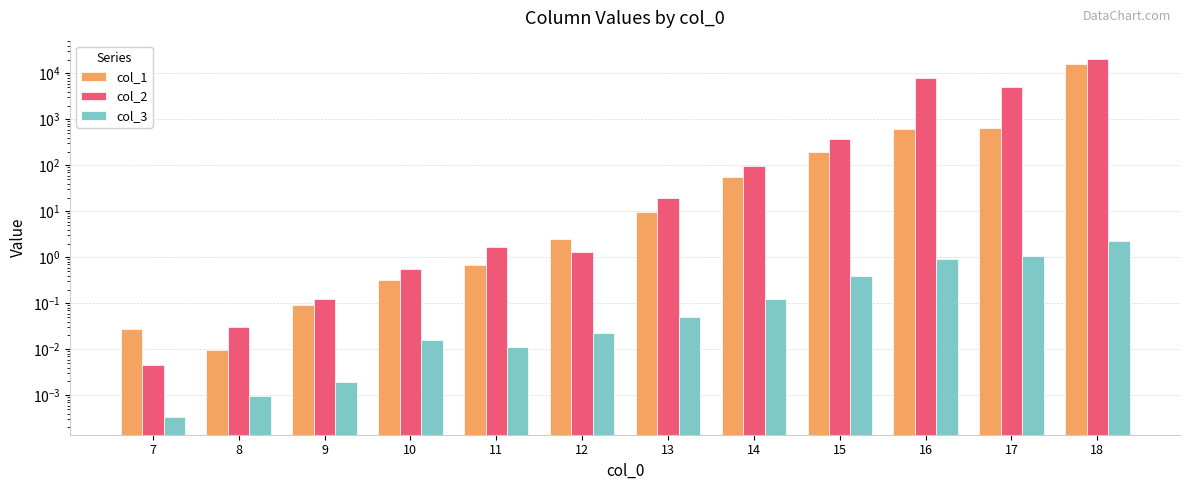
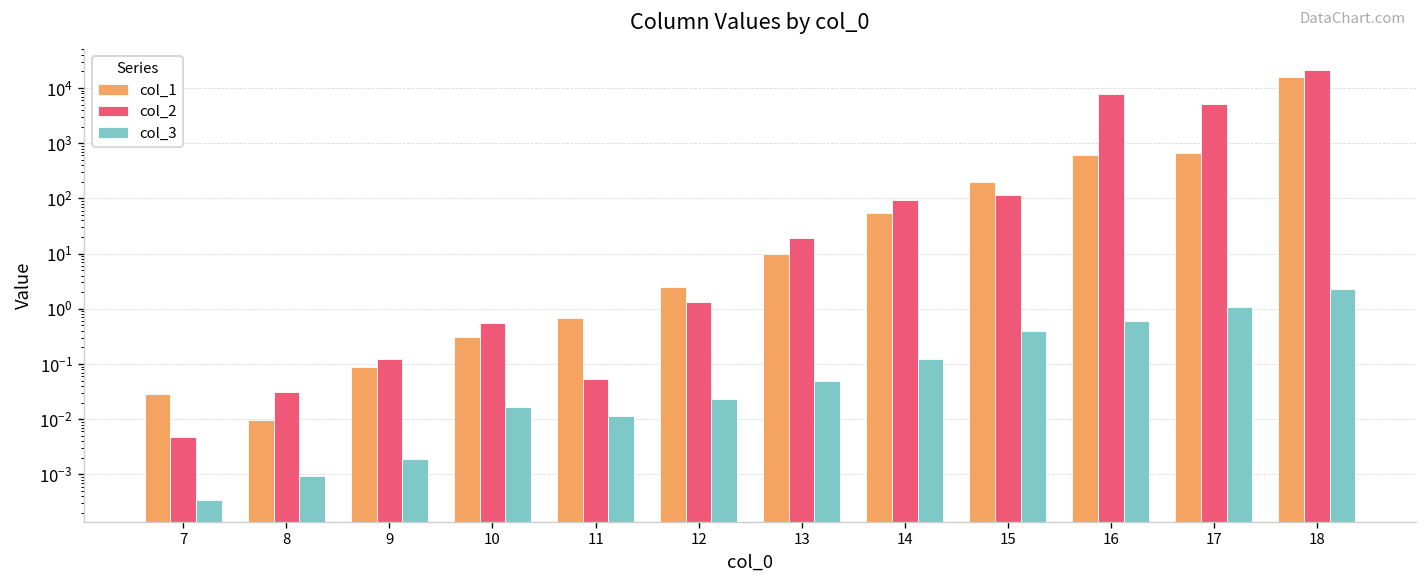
col_2, 11: 1.7 -> 0.05
col_2, 15: 400 -> 110
col_3, 16: 0.9 -> 0.6
